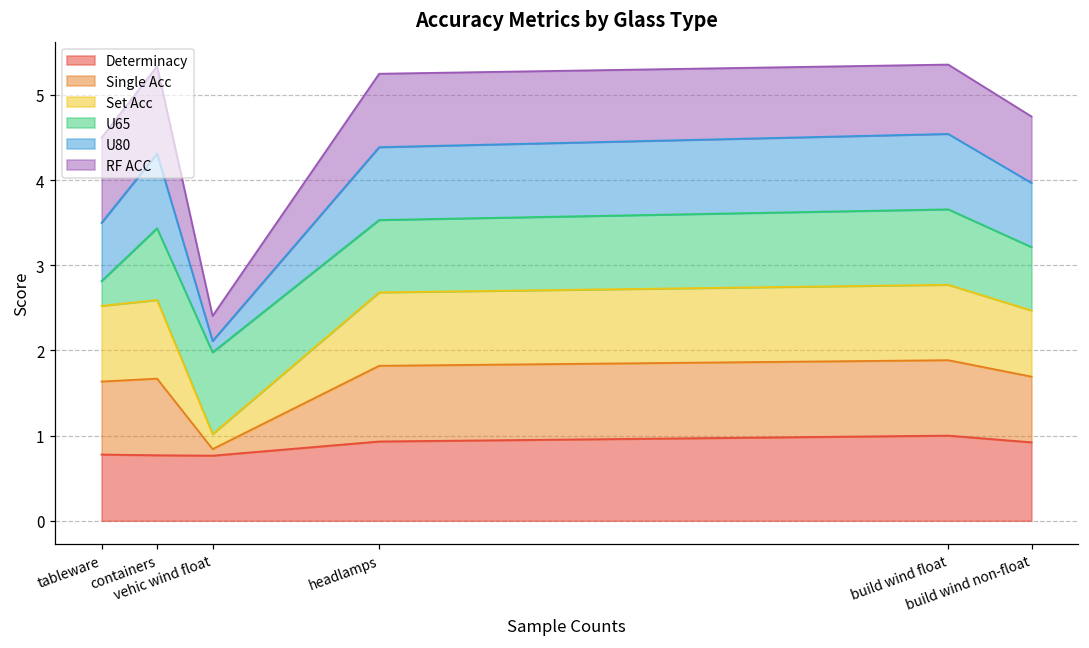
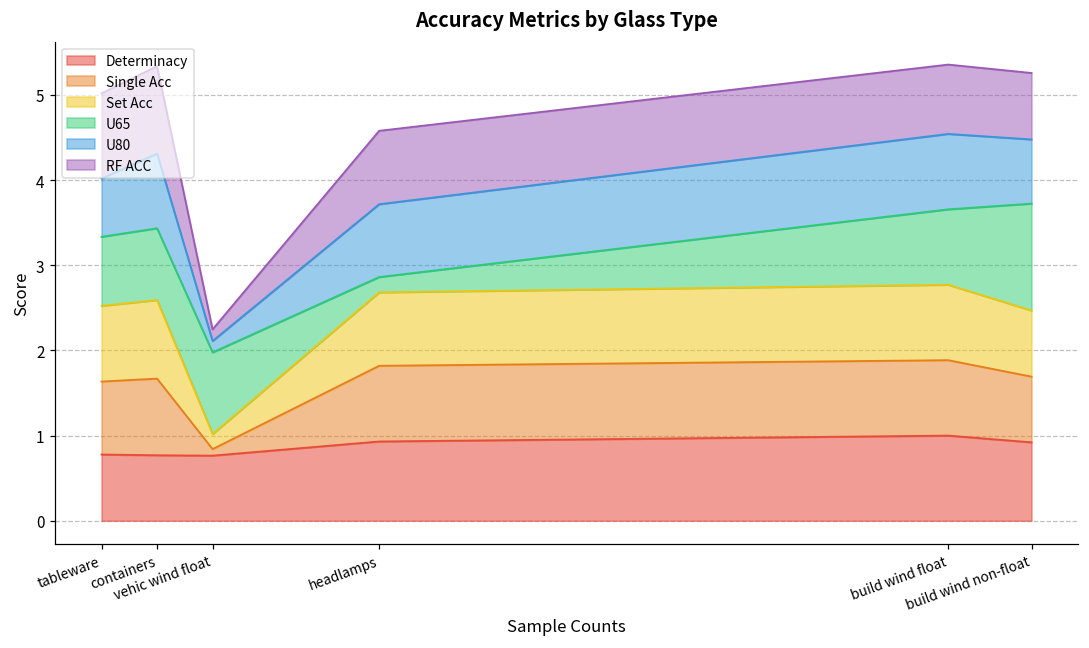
U65, tableware: 0.3 -> 0.8
RF ACC, vehic wind float: 0.3 -> 0.1
U65, headlamps: 0.9 -> 0.2
U65, build wind non-float: 0.7 -> 1.3
